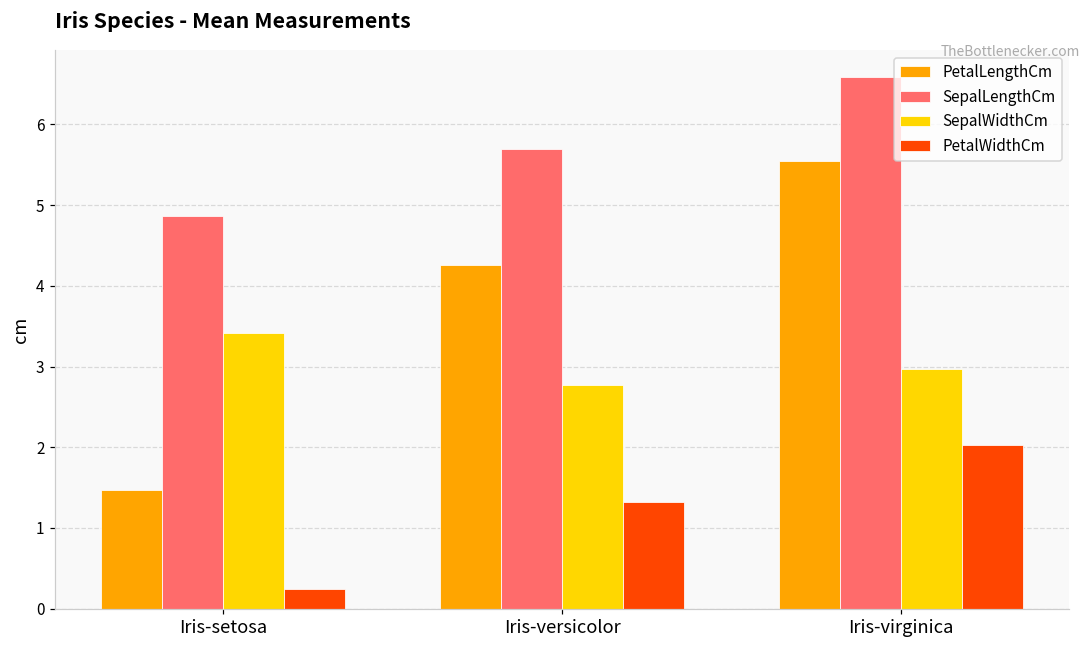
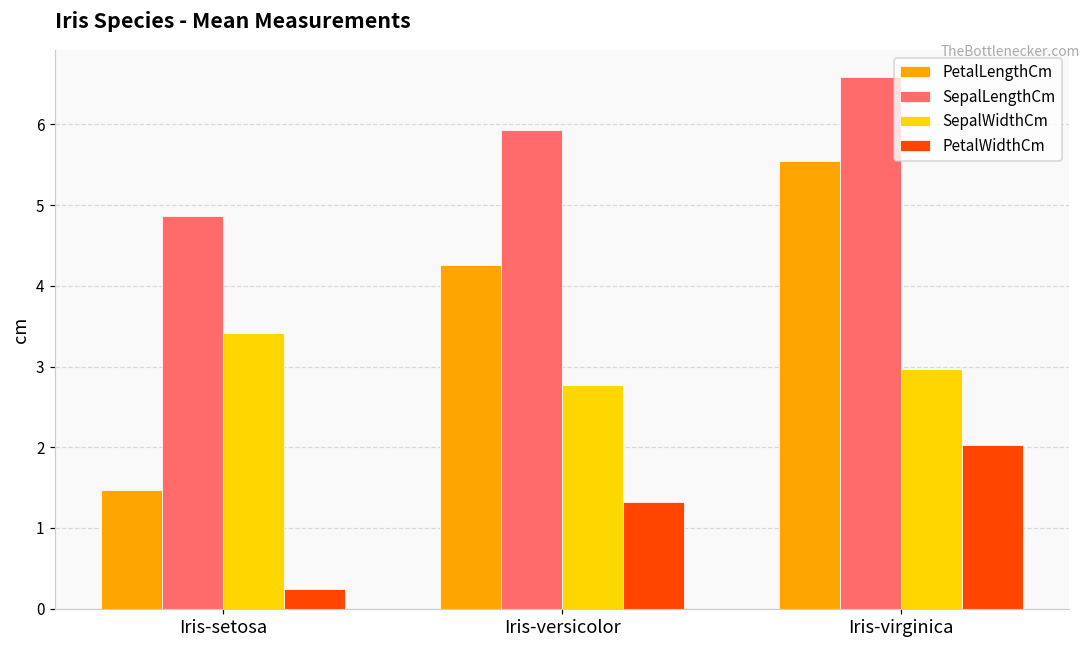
SepalLengthCm, Iris-versicolor: 5.7 -> 5.9
